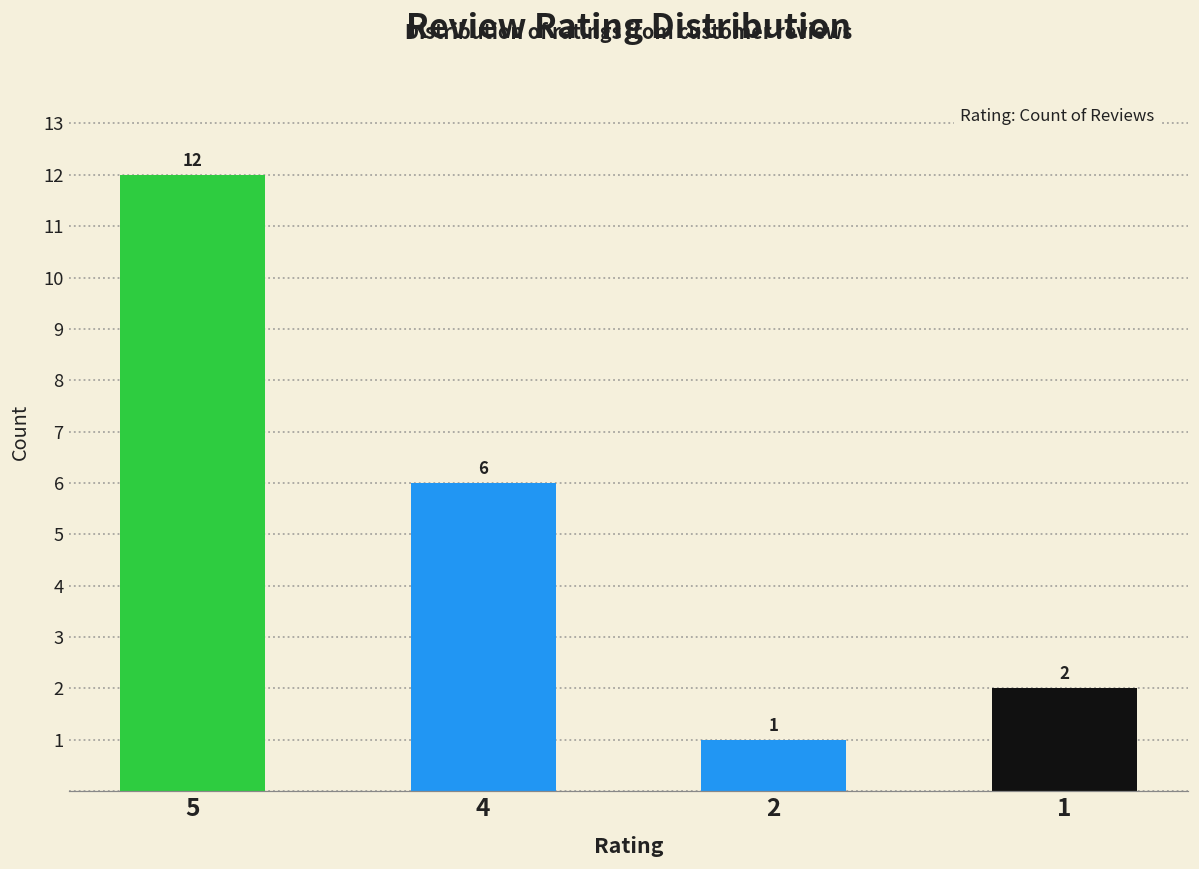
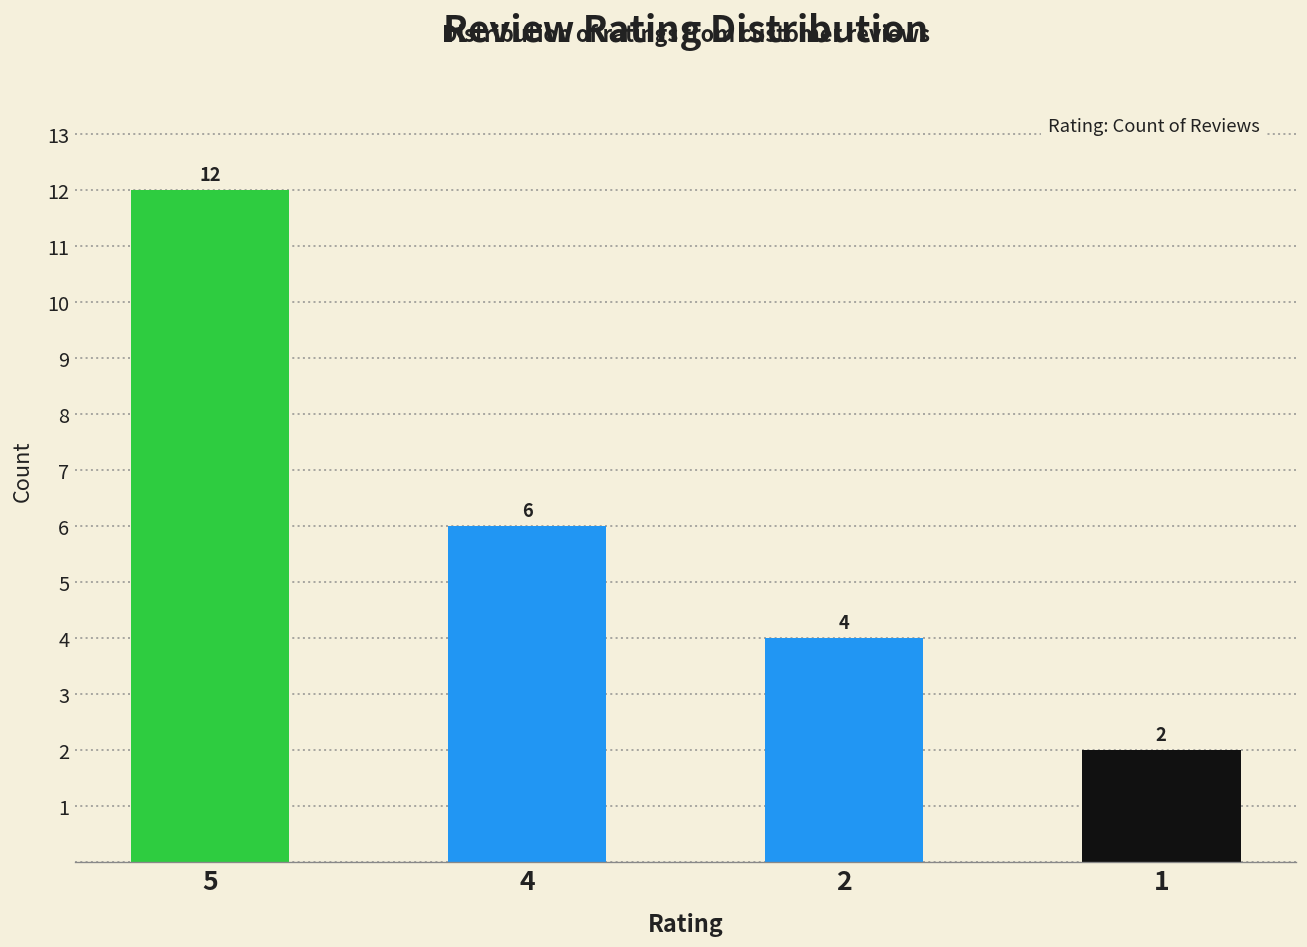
2: 1 -> 4
